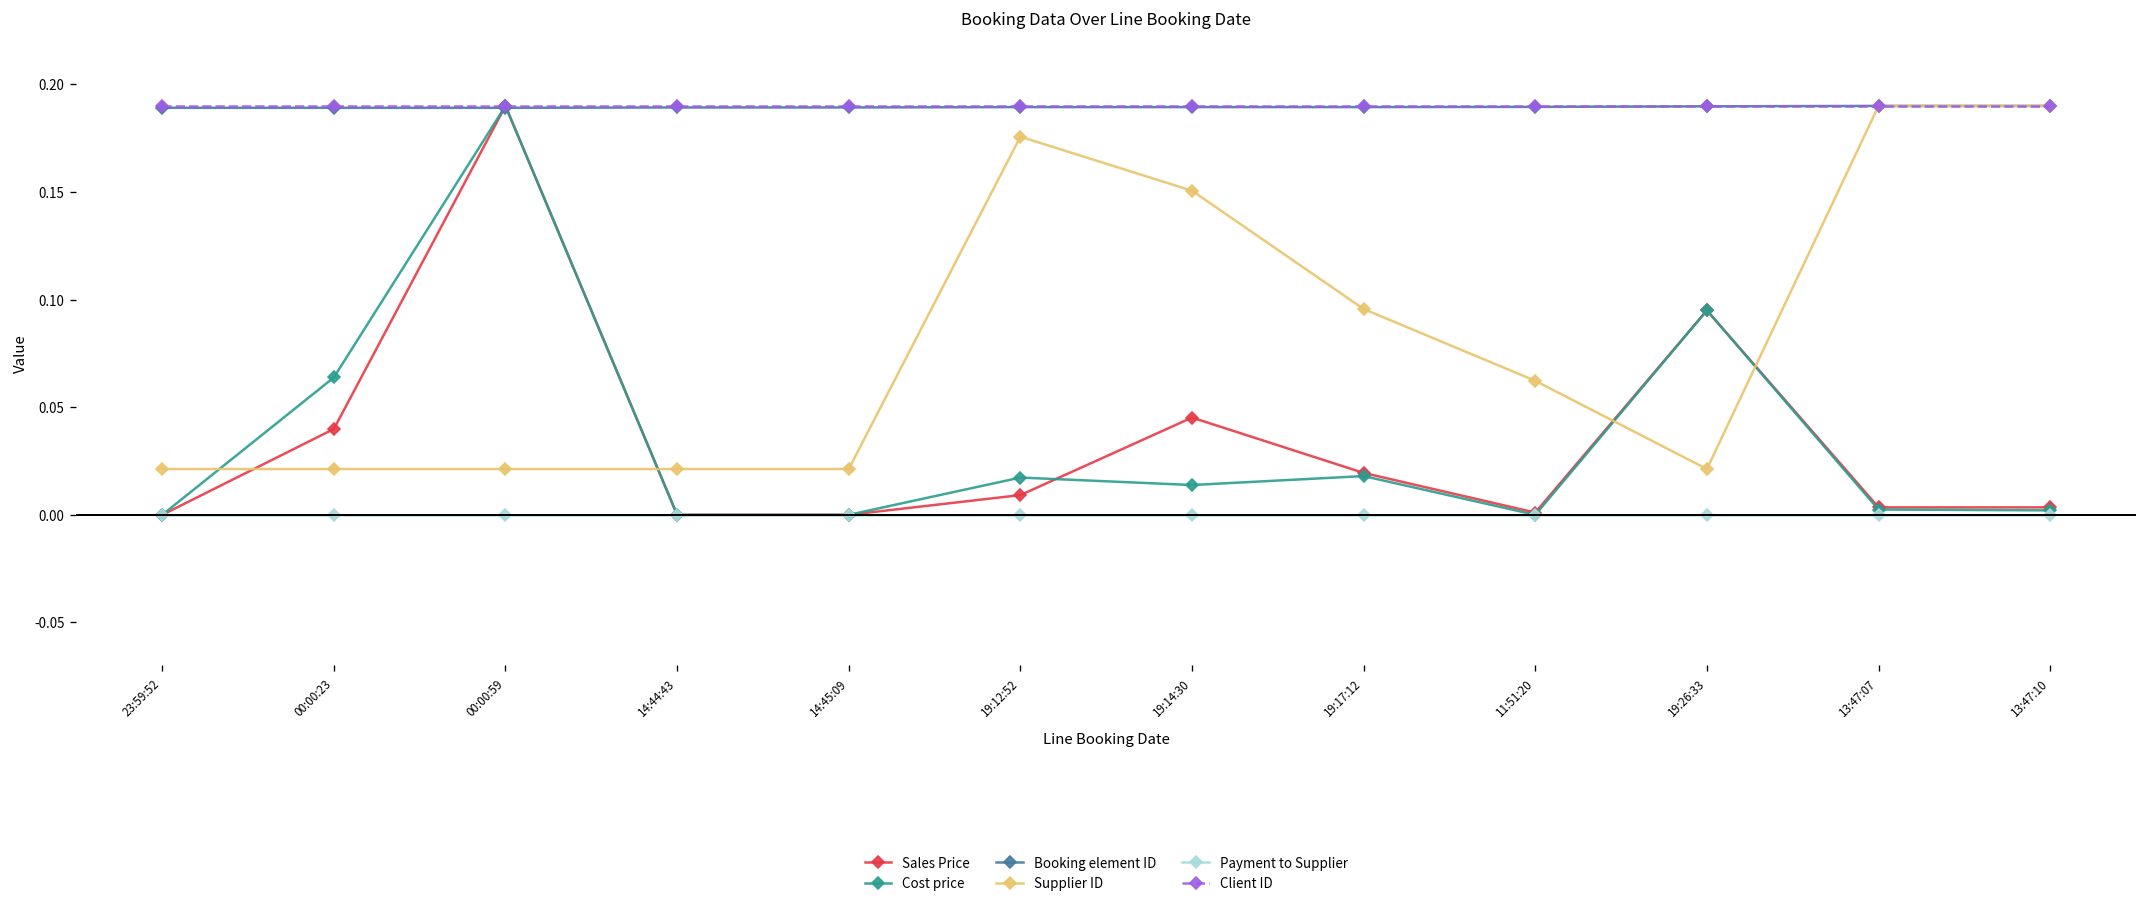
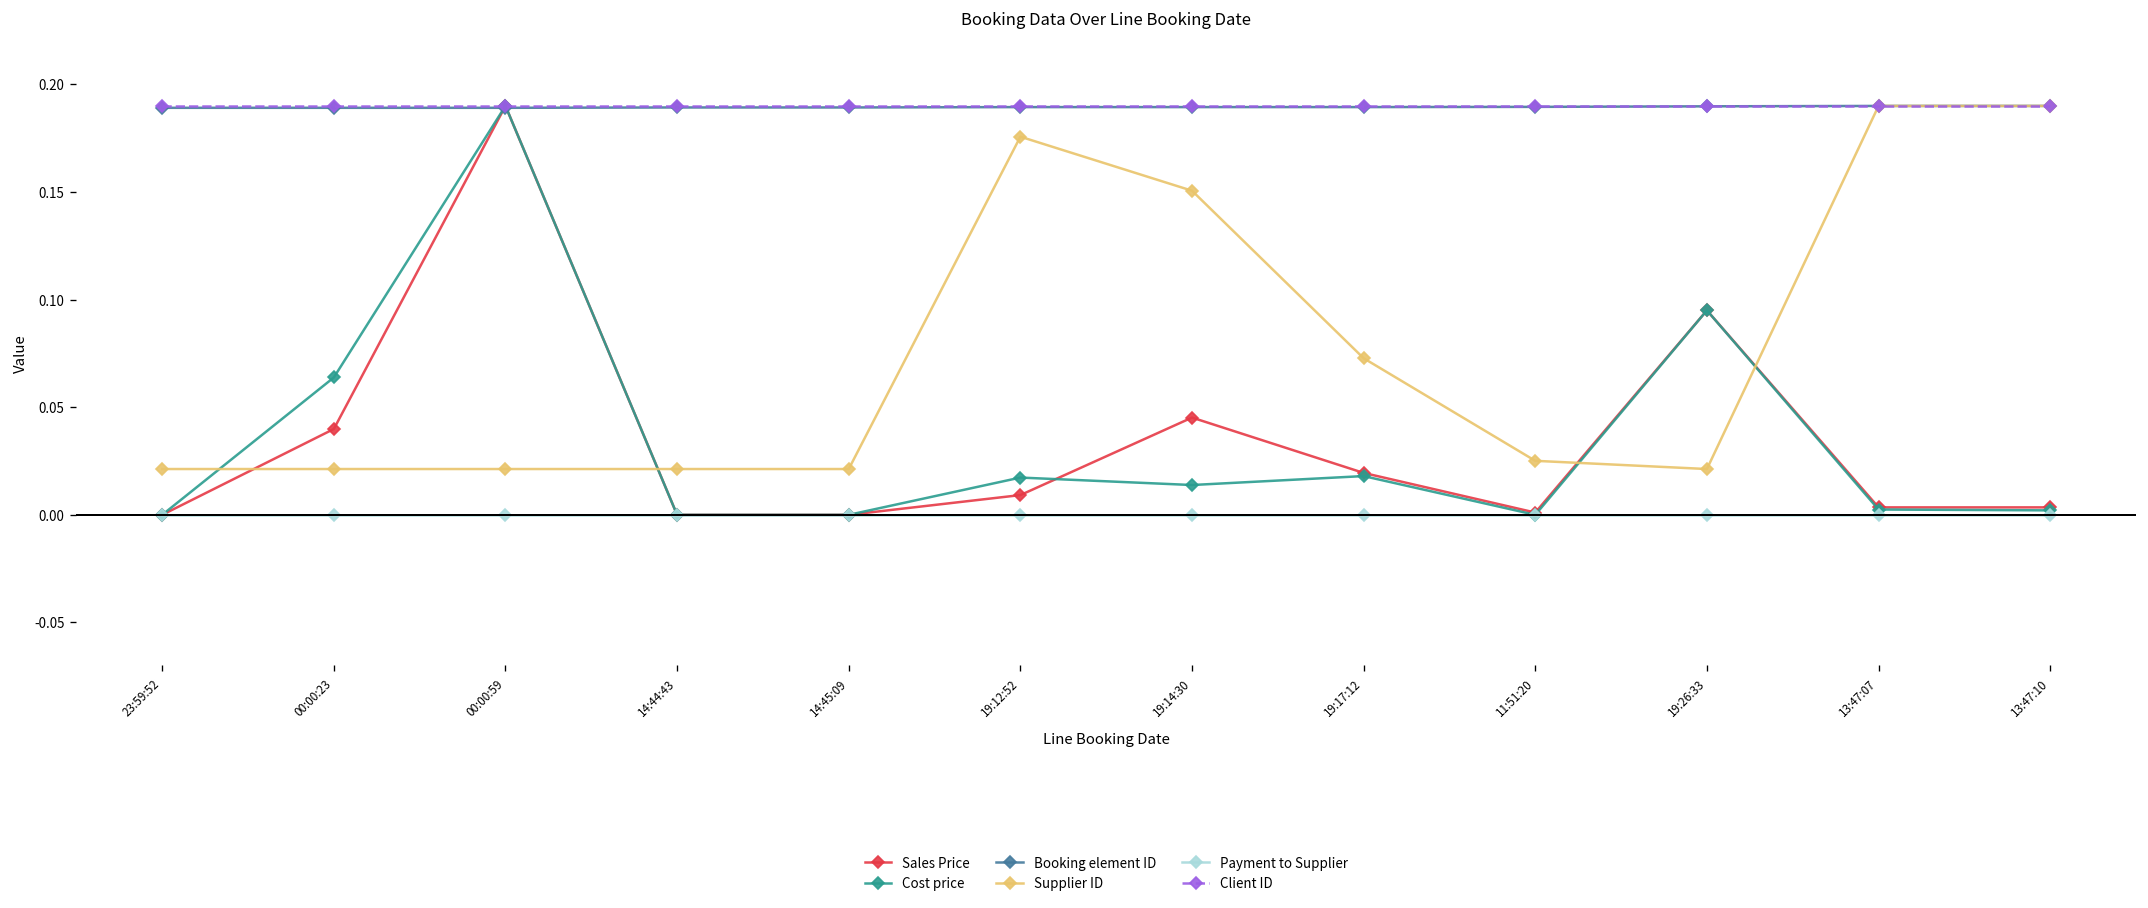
Supplier ID, 19:17:12: 0.096 -> 0.073
Supplier ID, 11:51:20: 0.062 -> 0.025
